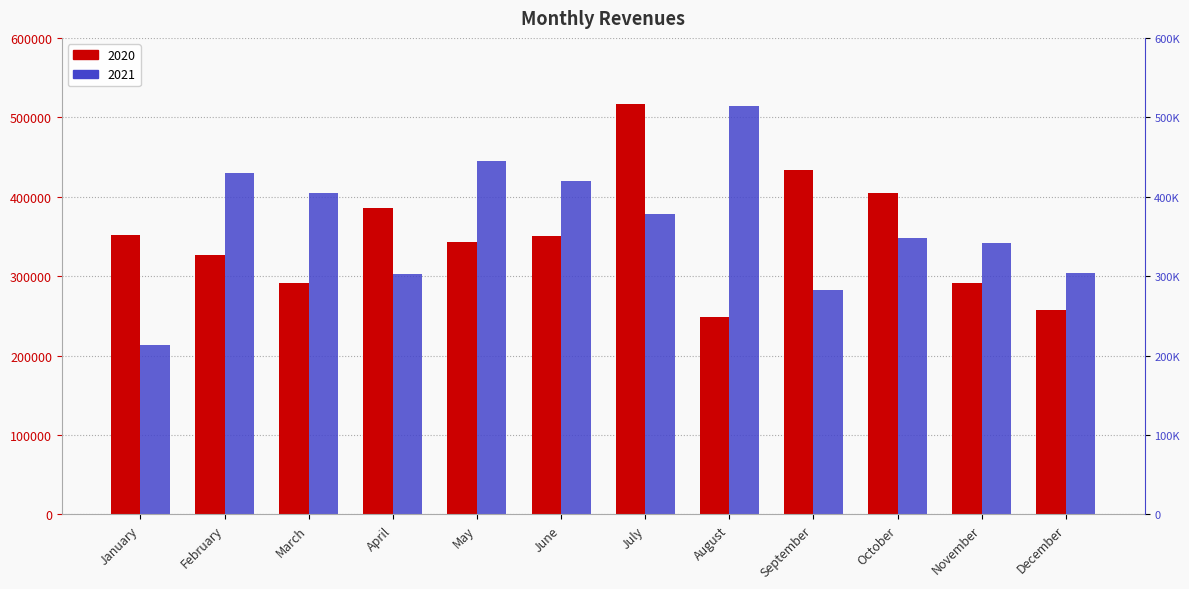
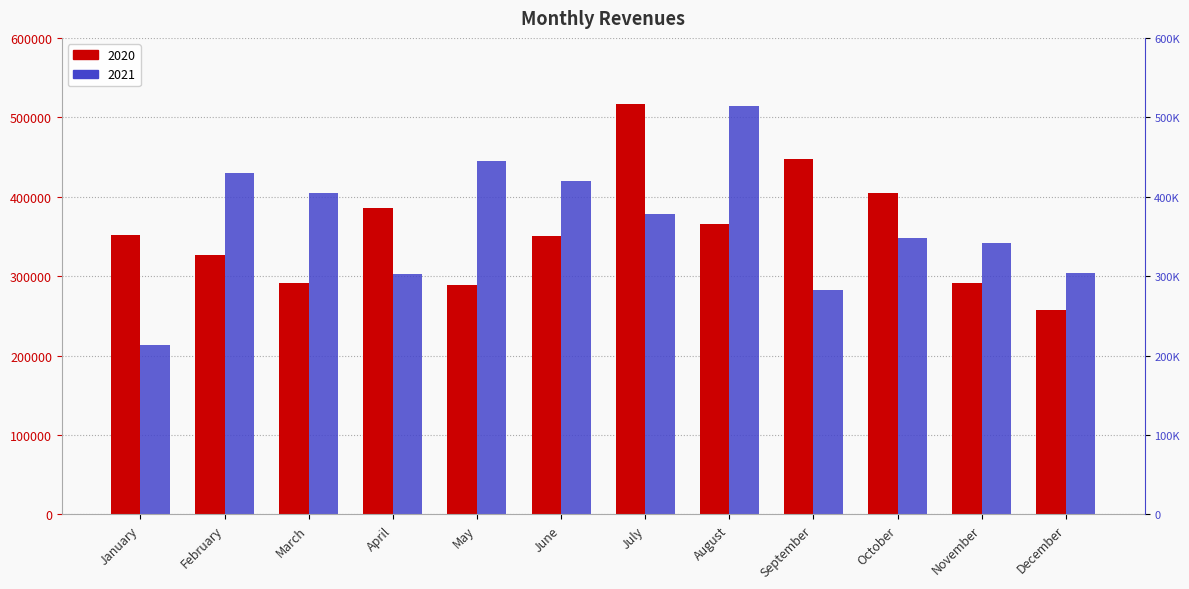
2020, May: 340000 -> 290000
2020, August: 250000 -> 370000
2020, September: 430000 -> 450000
